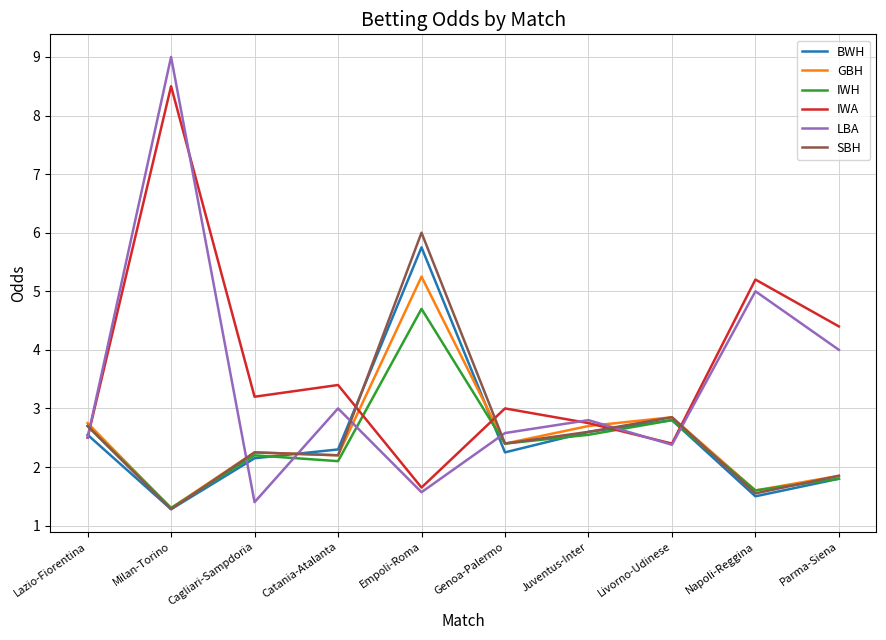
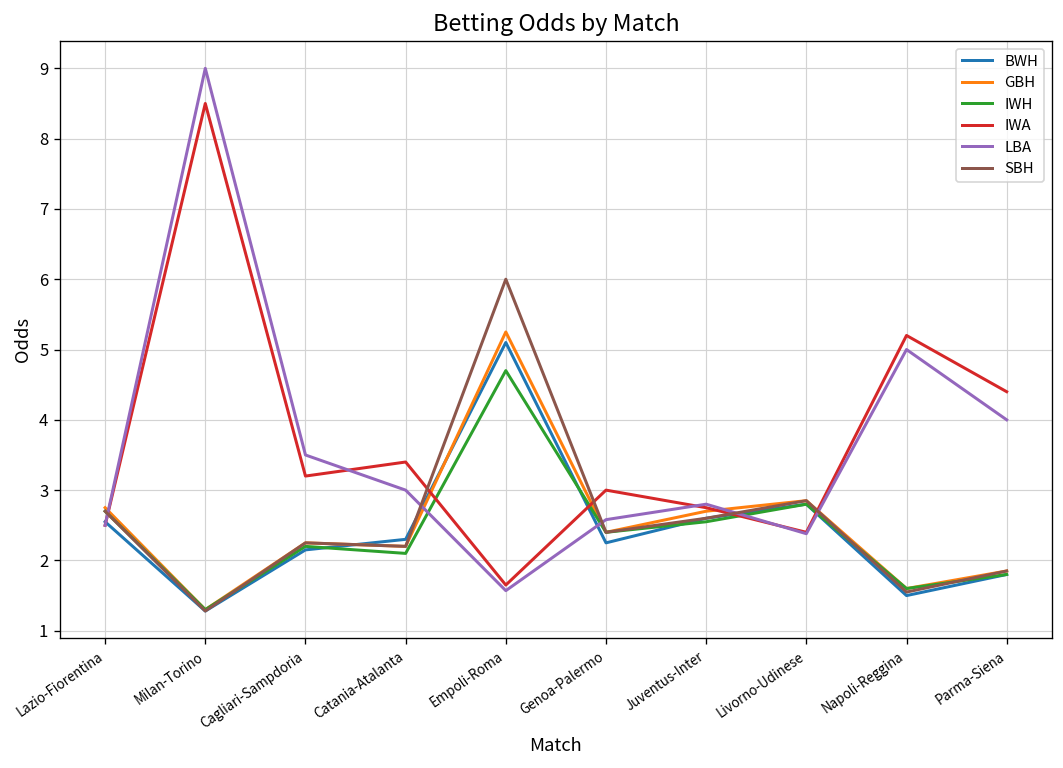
LBA, Cagliari-Sampdoria: 1.4 -> 3.5
BWH, Empoli-Roma: 5.8 -> 5.1
